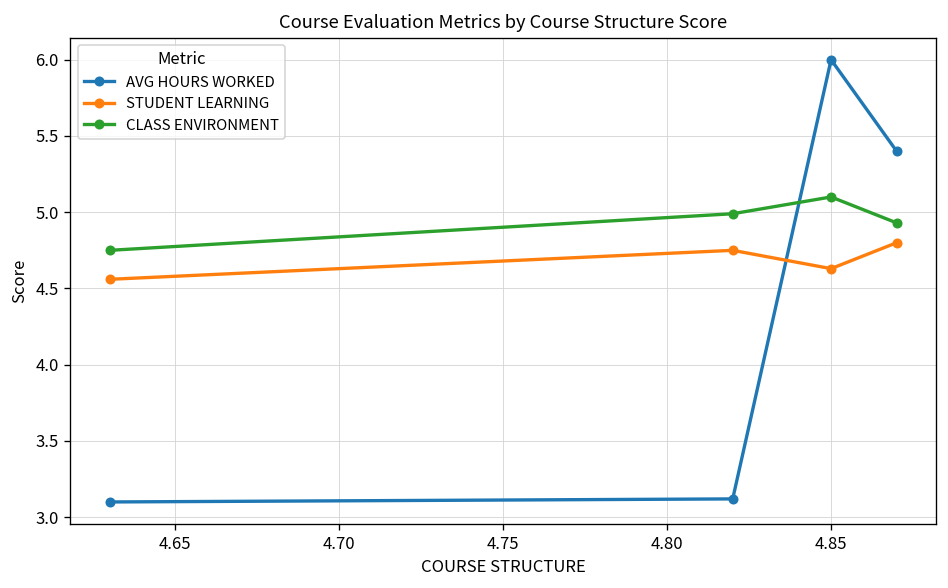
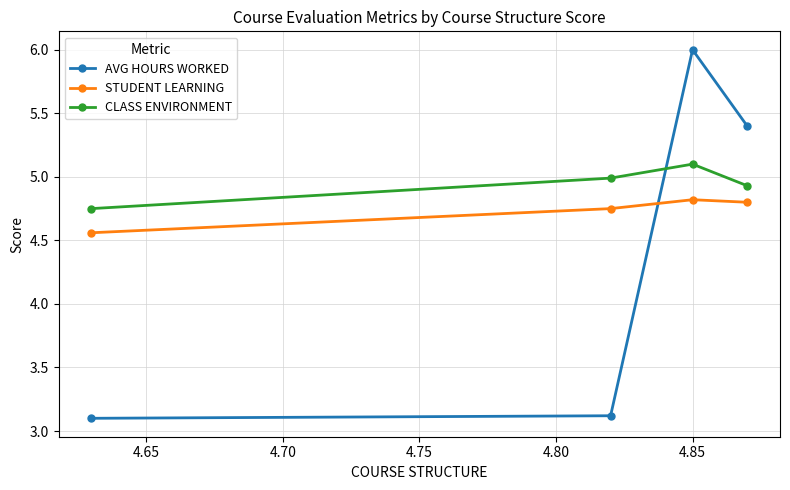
STUDENT LEARNING, 4.85: 4.63 -> 4.82
